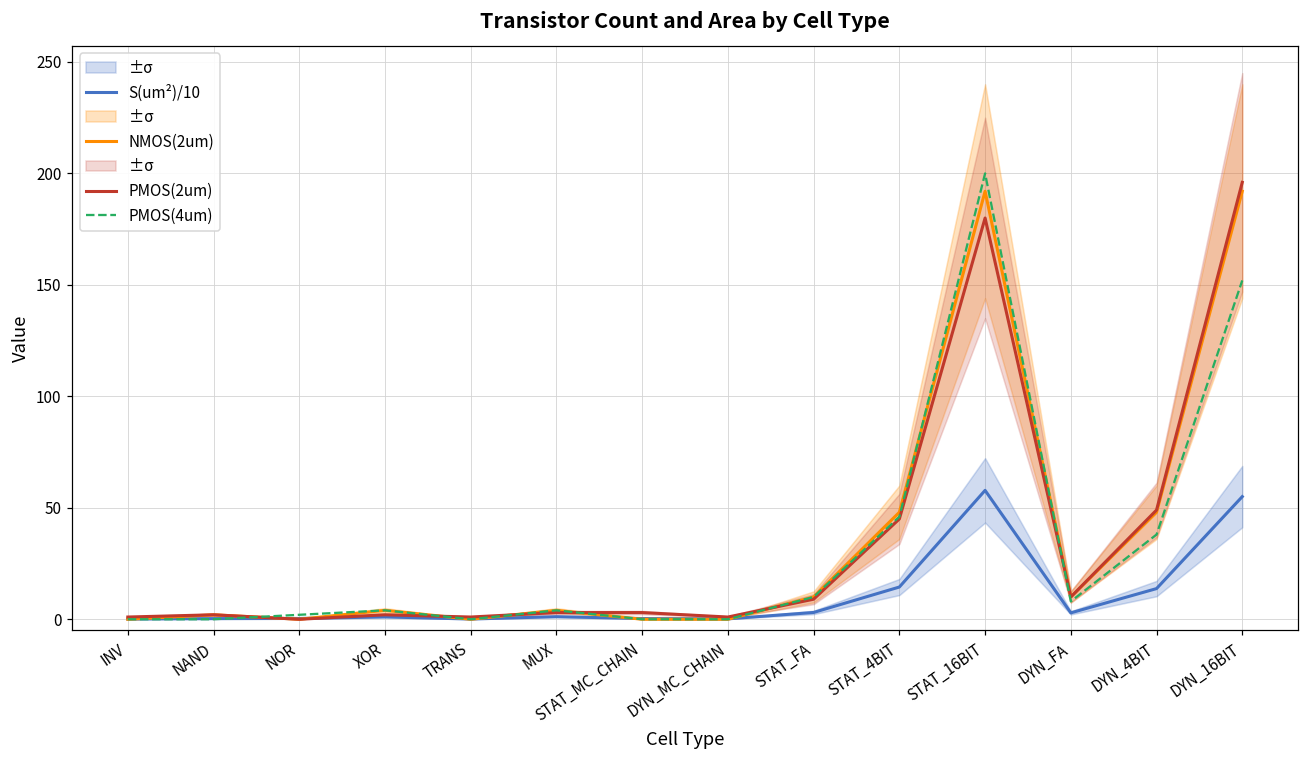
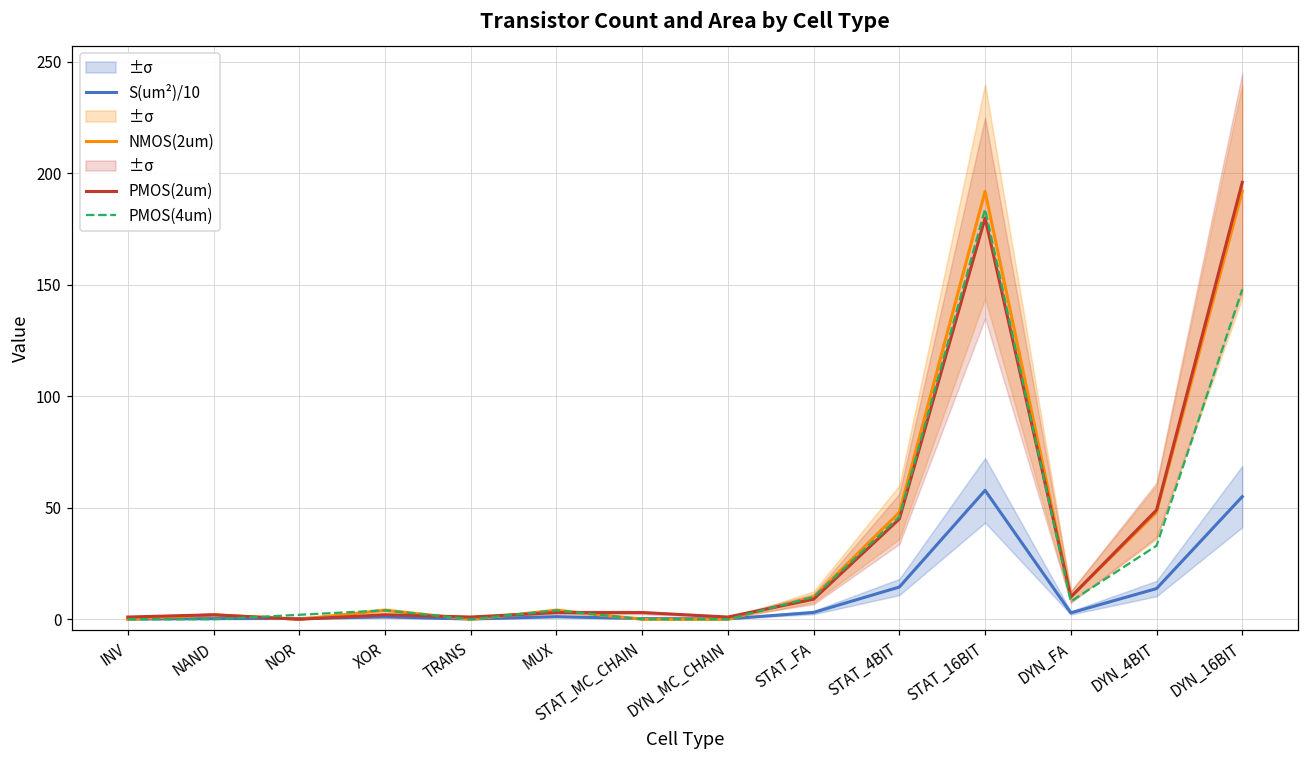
PMOS(4um), STAT_16BIT: 200 -> 184
PMOS(4um), DYN_4BIT: 38 -> 33
PMOS(4um), DYN_16BIT: 152 -> 148
